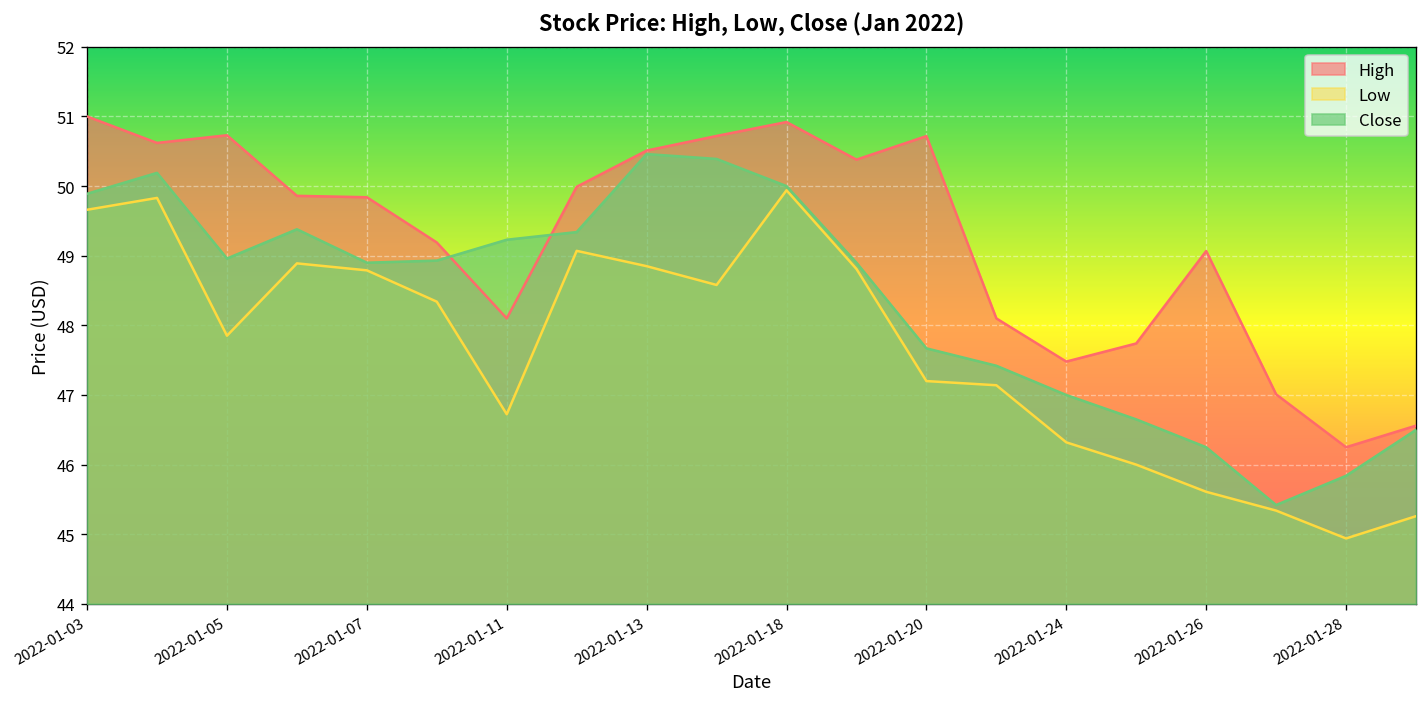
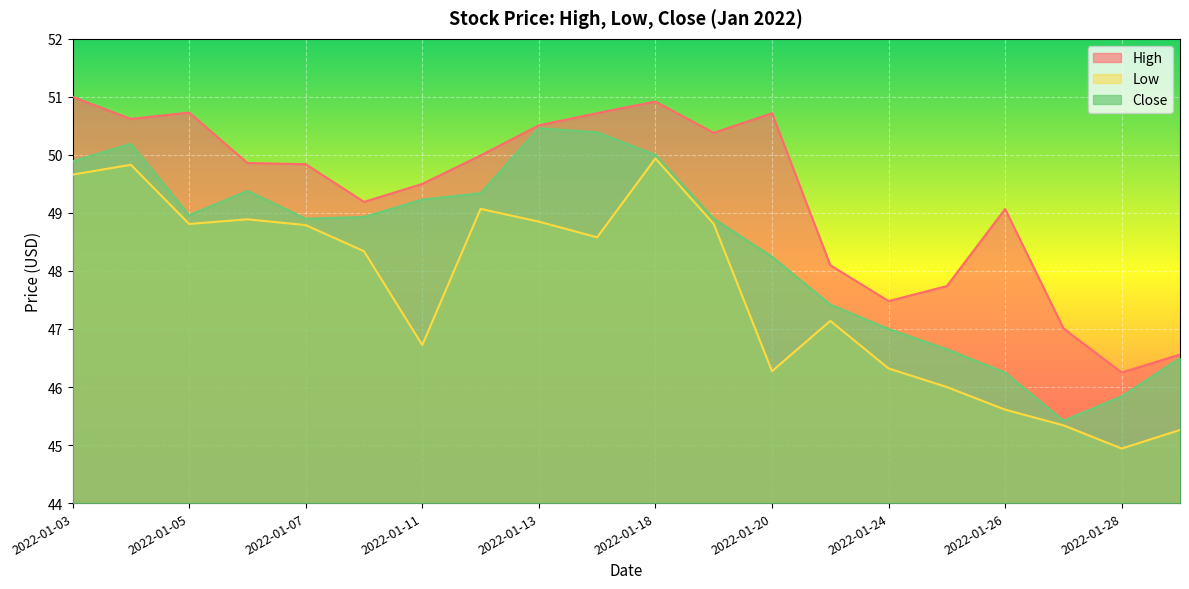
Low, 2022-01-05: 47.9 -> 48.8
High, 2022-01-11: 48.1 -> 49.5
Low, 2022-01-20: 47.2 -> 46.3
Close, 2022-01-20: 47.7 -> 48.2
